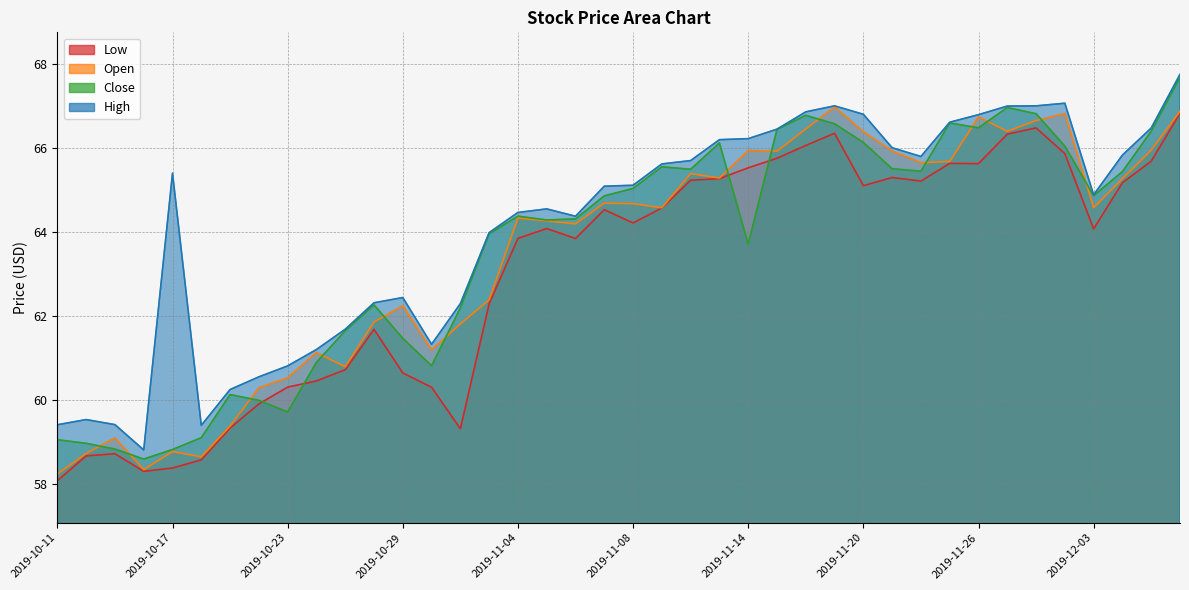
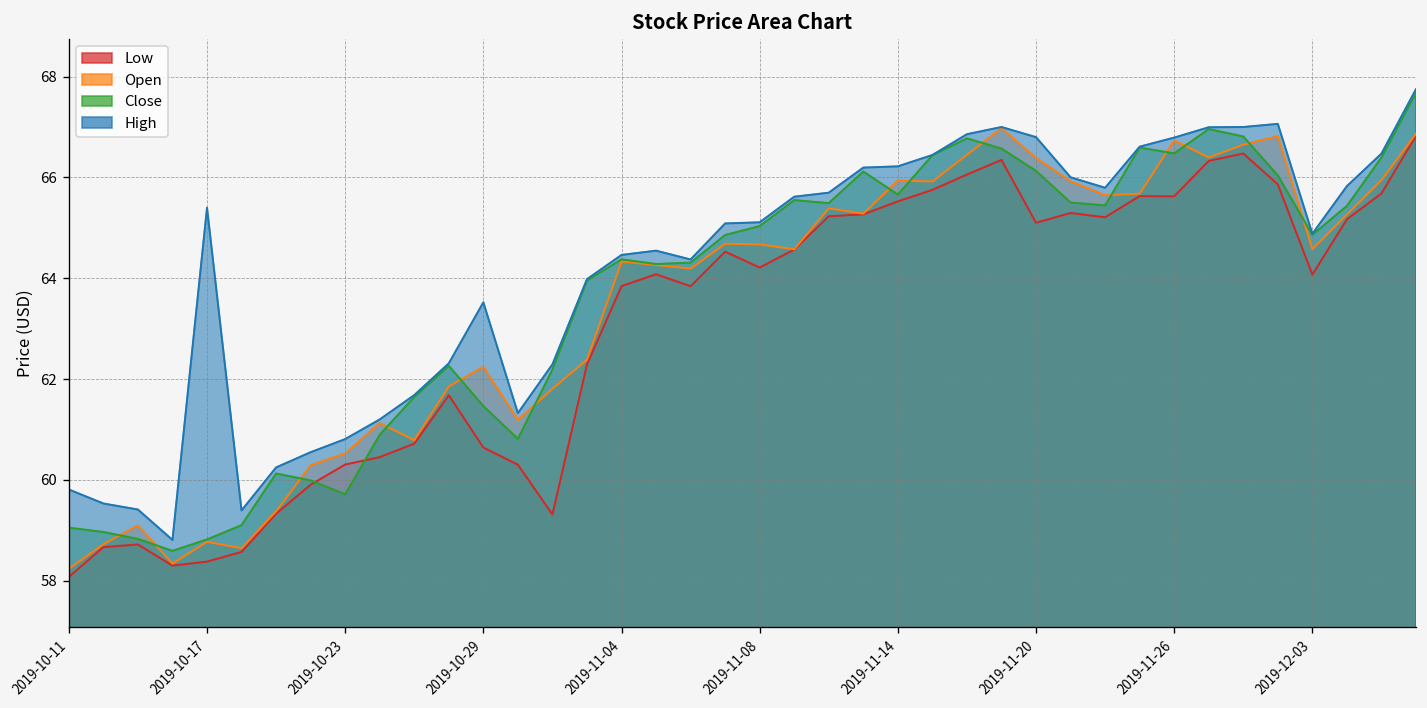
High, 2019-10-11: 59.4 -> 59.8
High, 2019-10-29: 62.4 -> 63.5
Close, 2019-11-14: 63.7 -> 65.7
